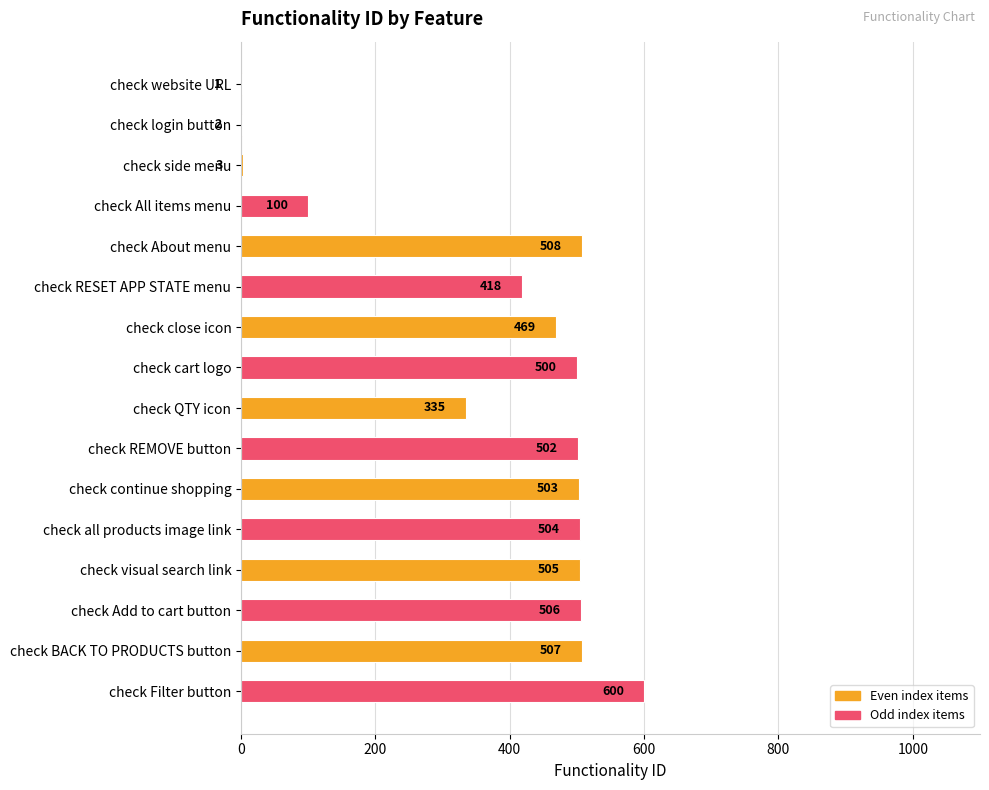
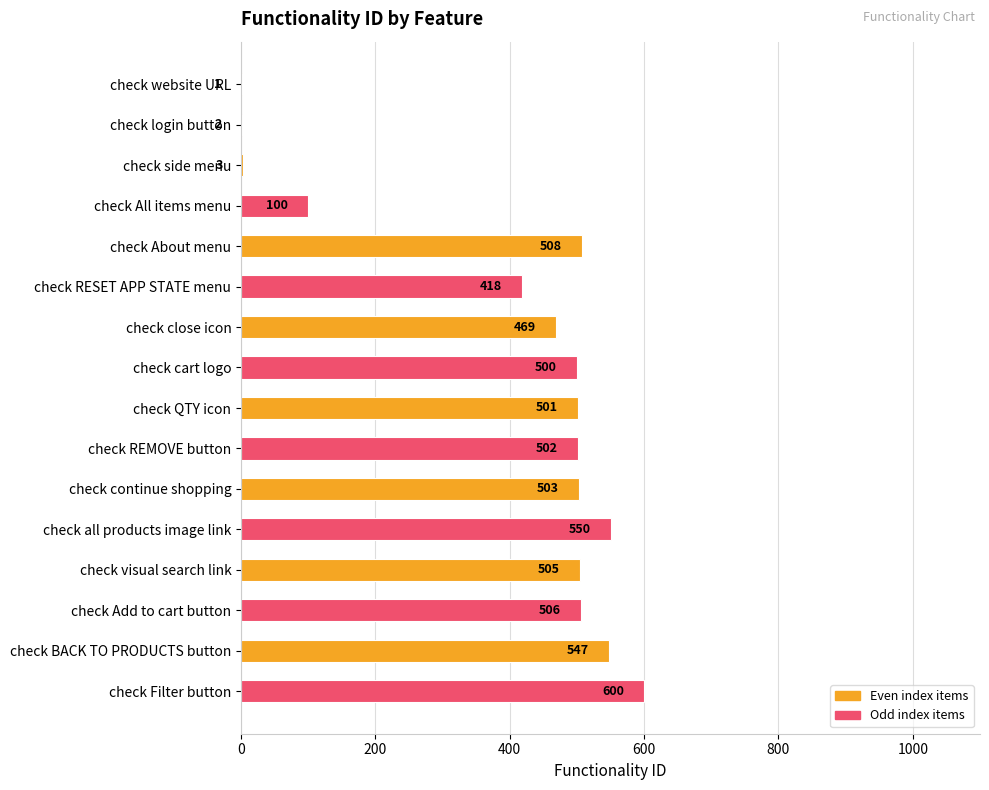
check QTY icon: 335 -> 501
check all products image link: 504 -> 550
check BACK TO PRODUCTS button: 507 -> 547
